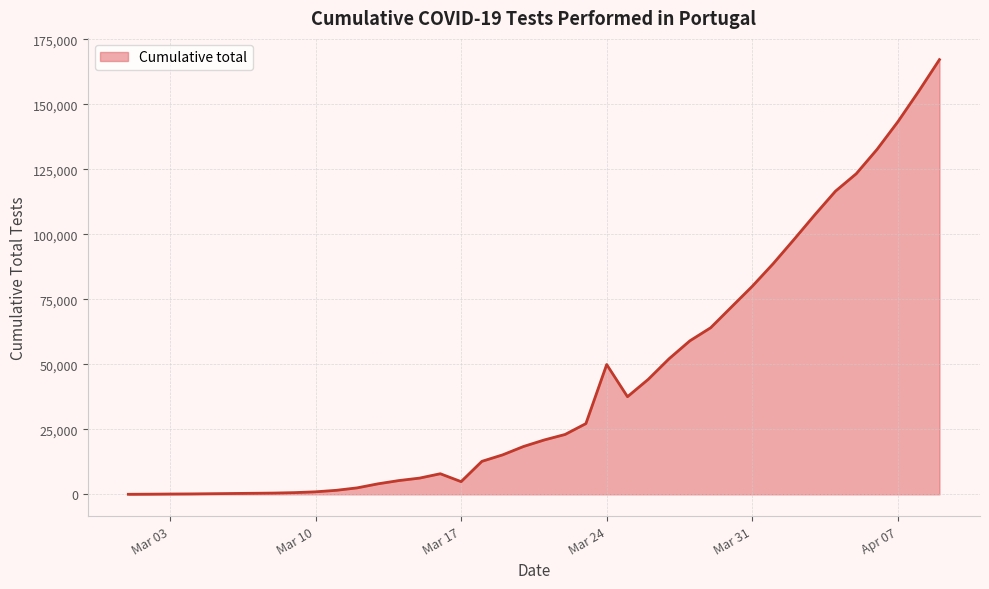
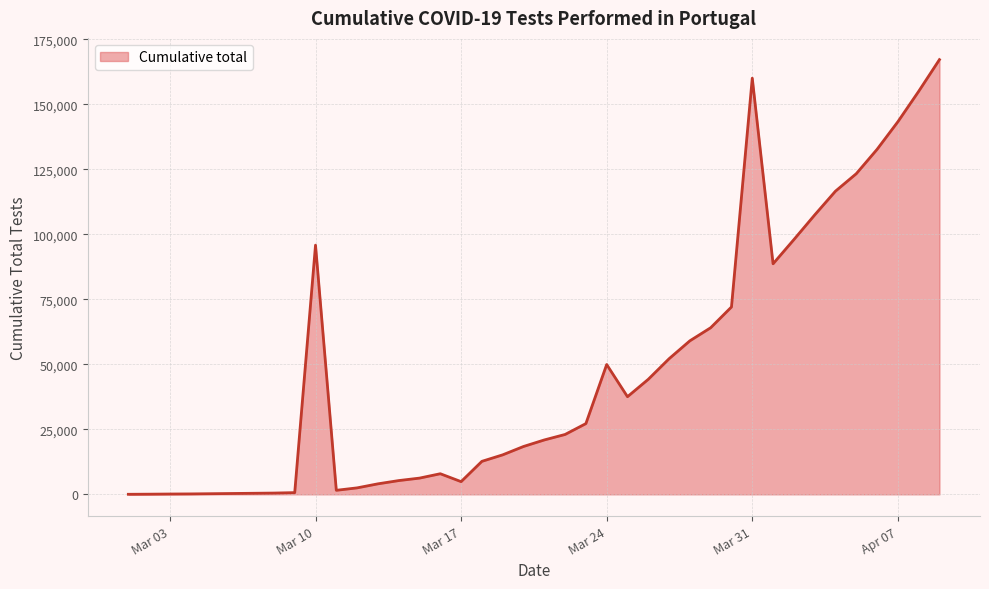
Mar 10: 1,000 -> 96,000
Mar 31: 80,000 -> 160,000
